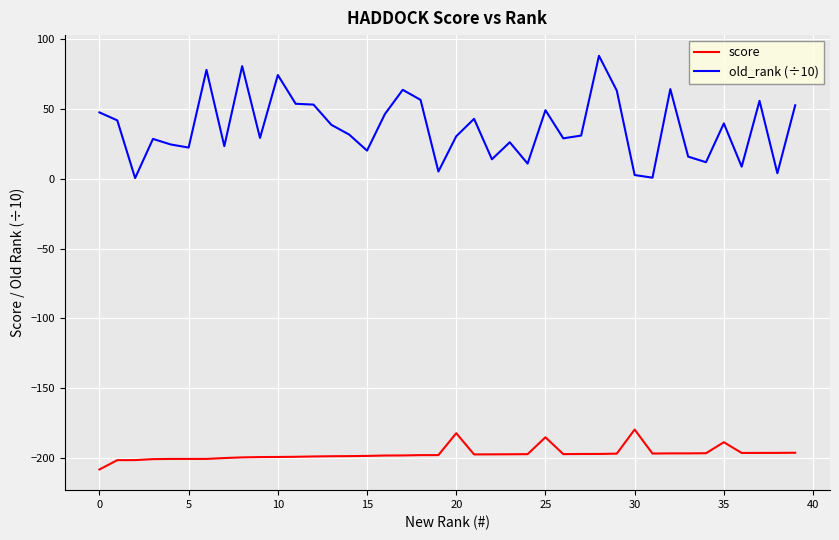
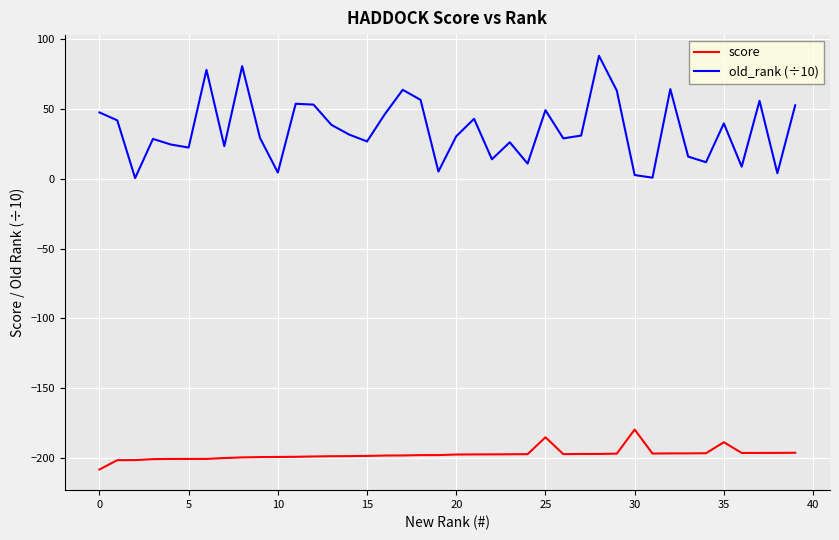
old_rank (÷10), 10: 75 -> 5
old_rank (÷10), 15: 20 -> 27
score, 20: -182 -> -198
